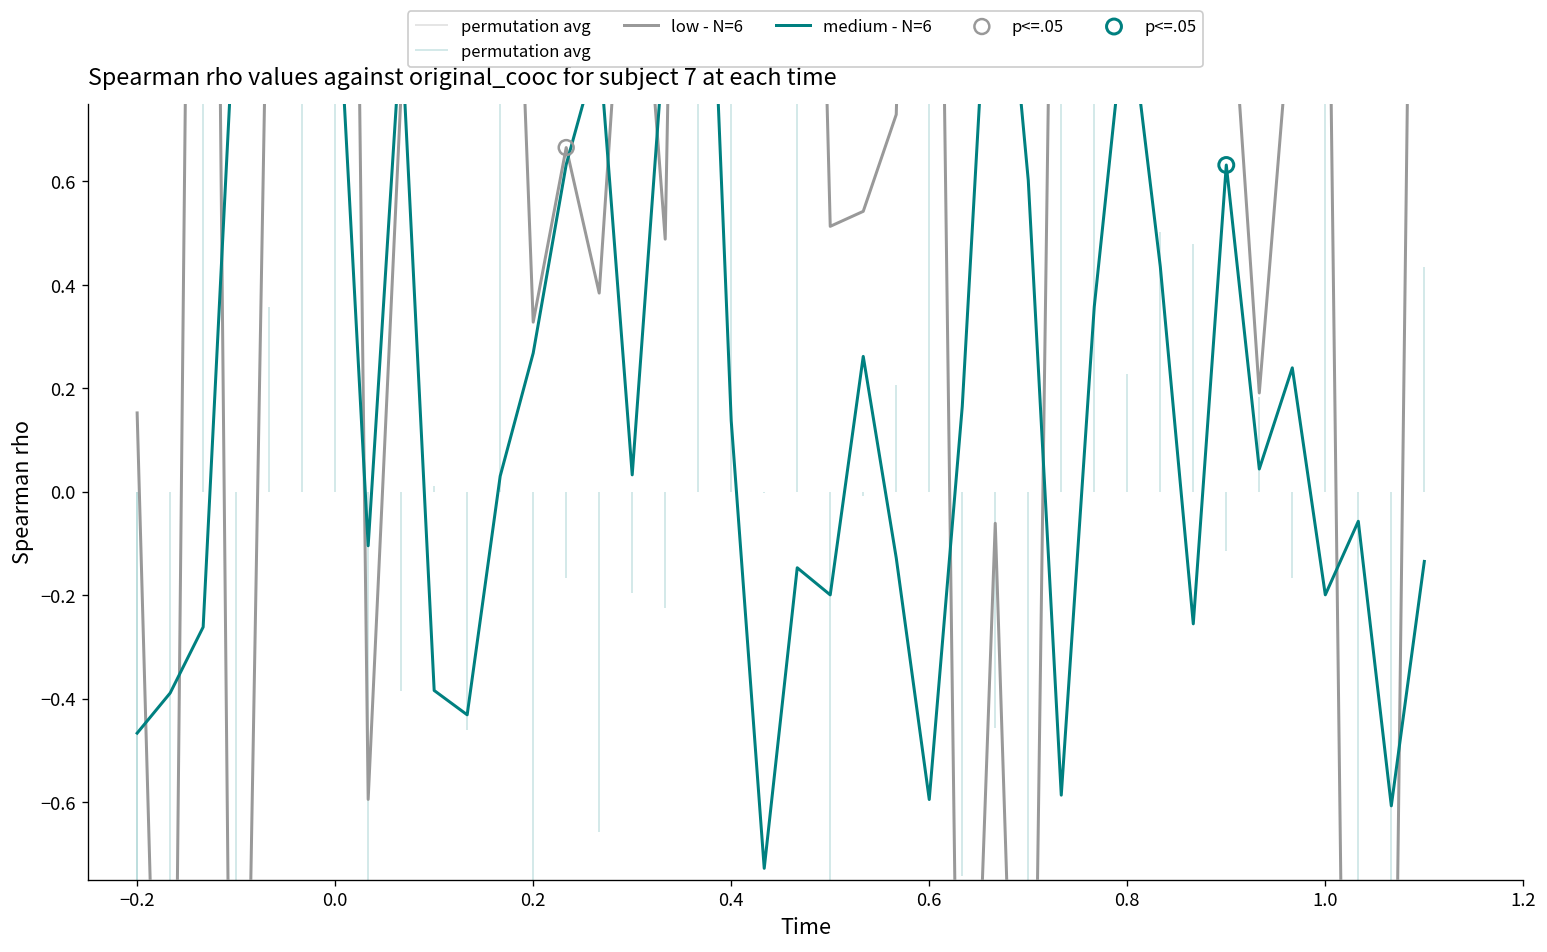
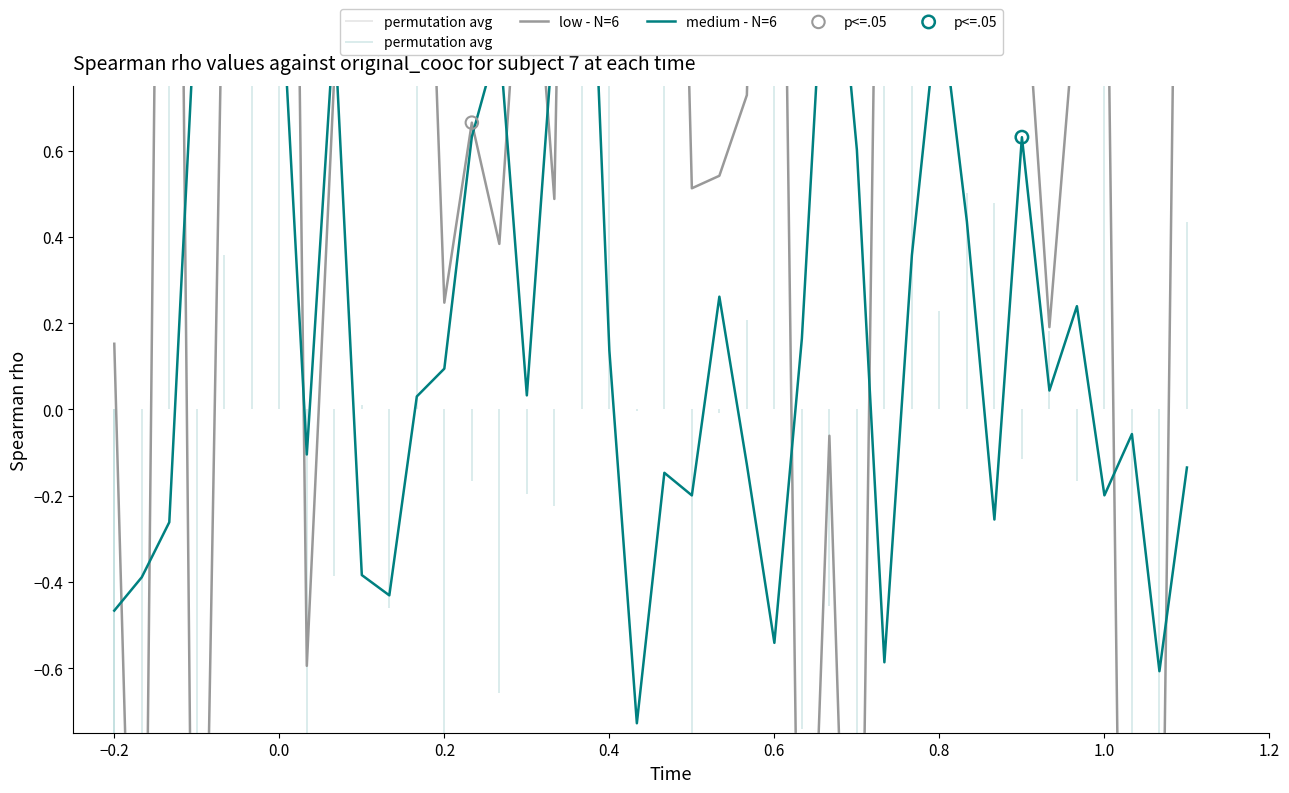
low - N=6, 0.2: 0.33 -> 0.25
medium - N=6, 0.2: 0.27 -> 0.09
medium - N=6, 0.6: -0.60 -> -0.54
